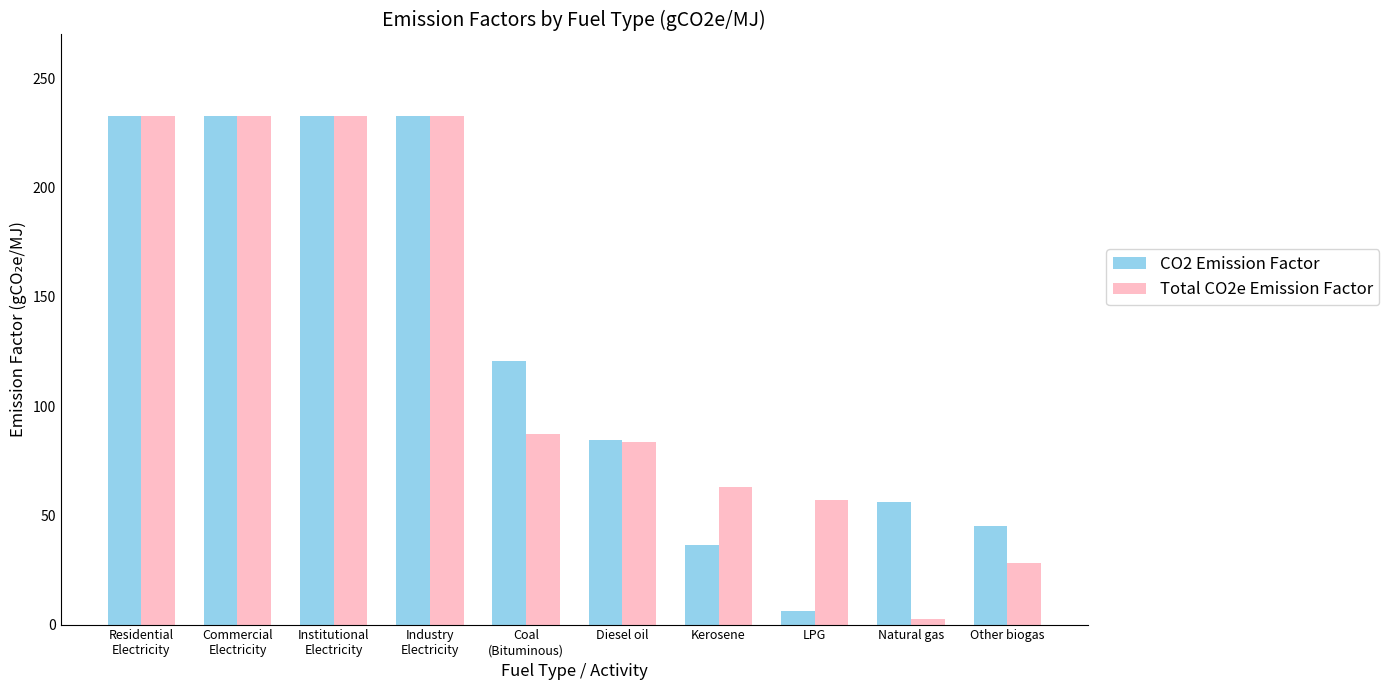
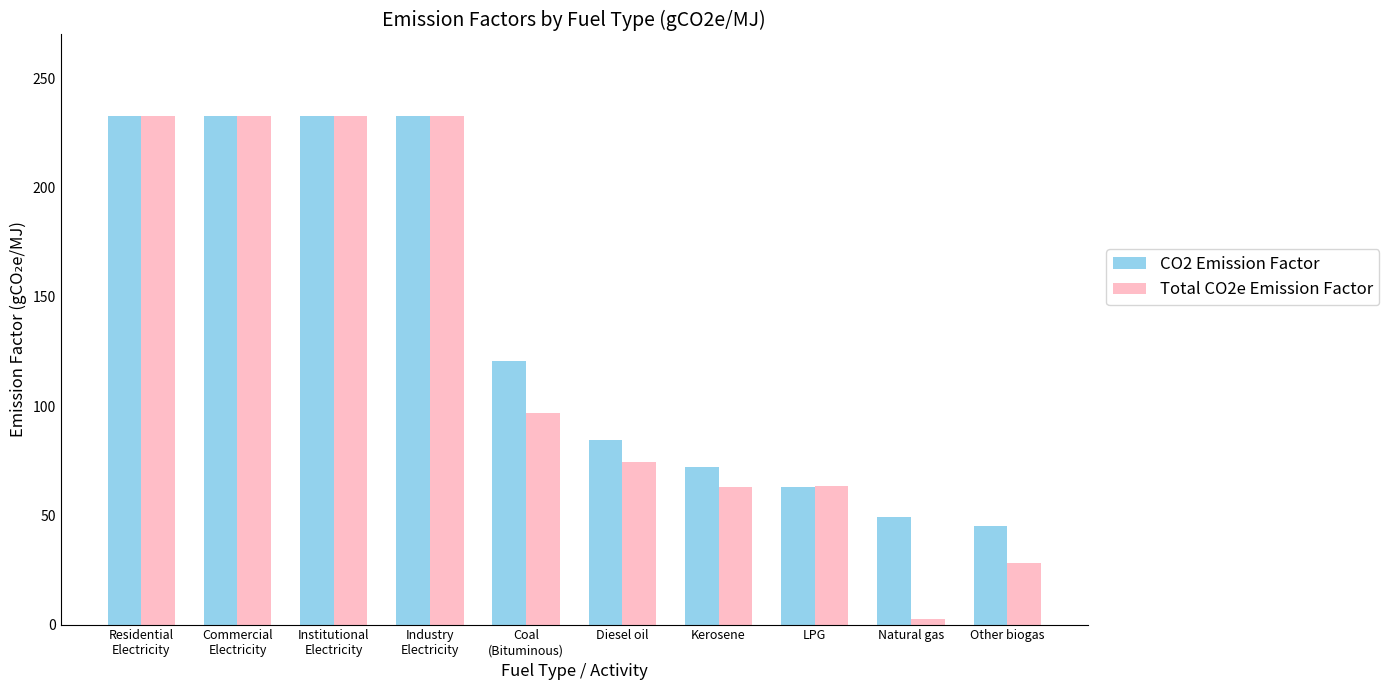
Total CO2e Emission Factor, Coal (Bituminous): 87 -> 97
Total CO2e Emission Factor, Diesel oil: 83 -> 75
CO2 Emission Factor, Kerosene: 37 -> 72
CO2 Emission Factor, LPG: 6 -> 63
Total CO2e Emission Factor, LPG: 57 -> 63
CO2 Emission Factor, Natural gas: 56 -> 49
